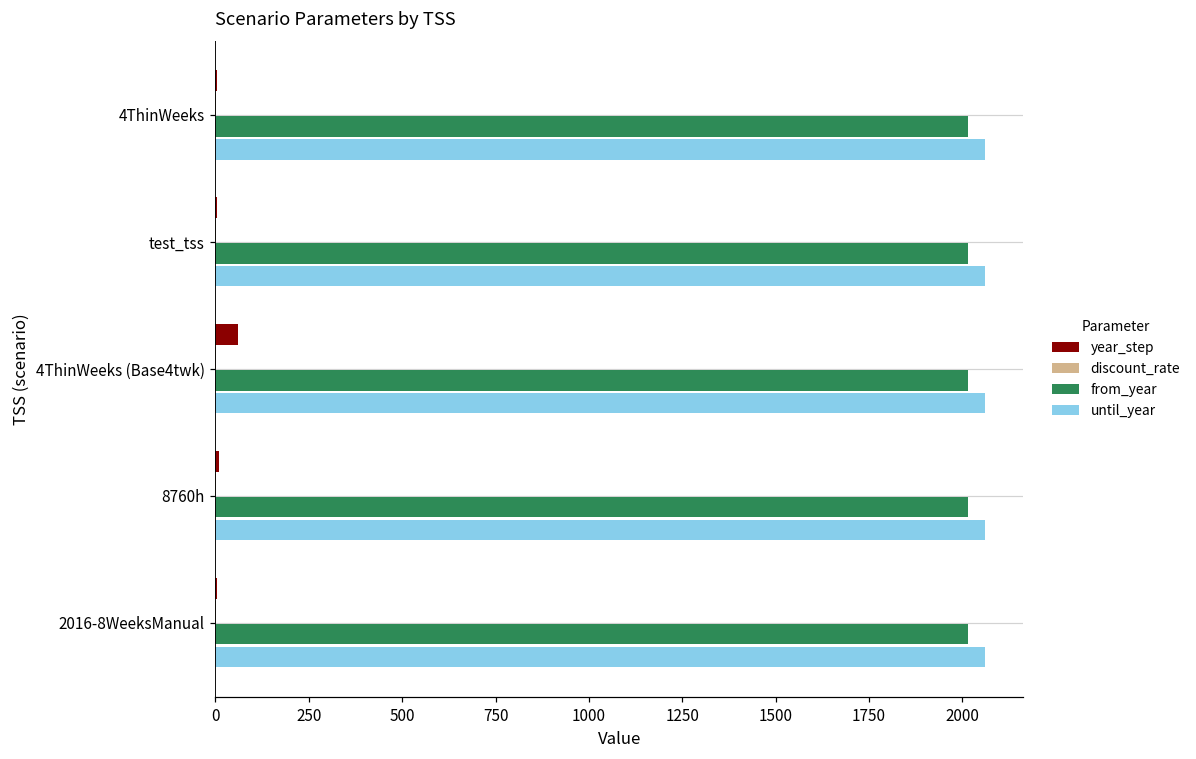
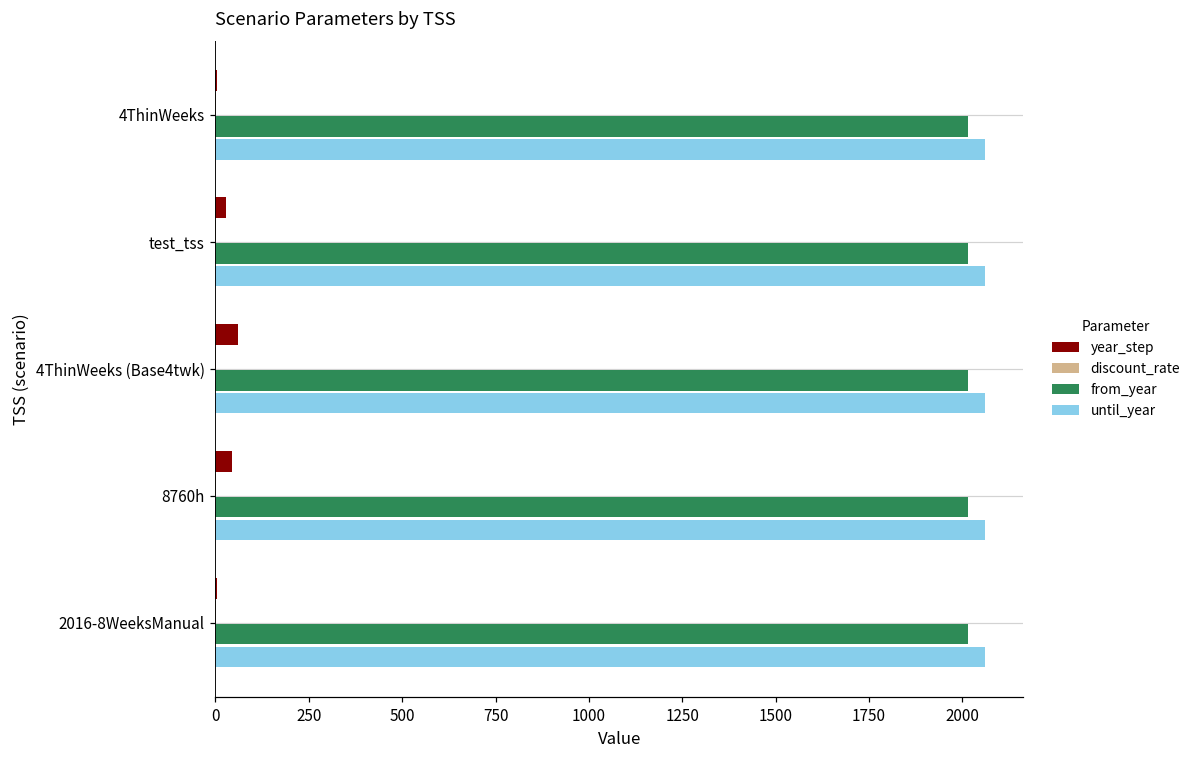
year_step, test_tss: 10 -> 30
year_step, 8760h: 10 -> 50
